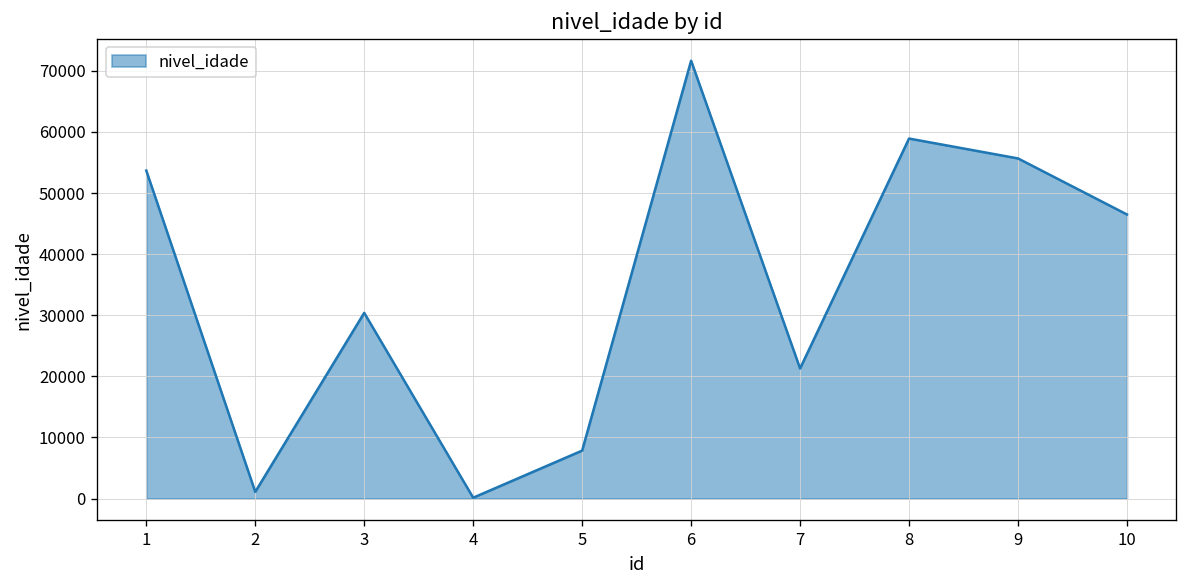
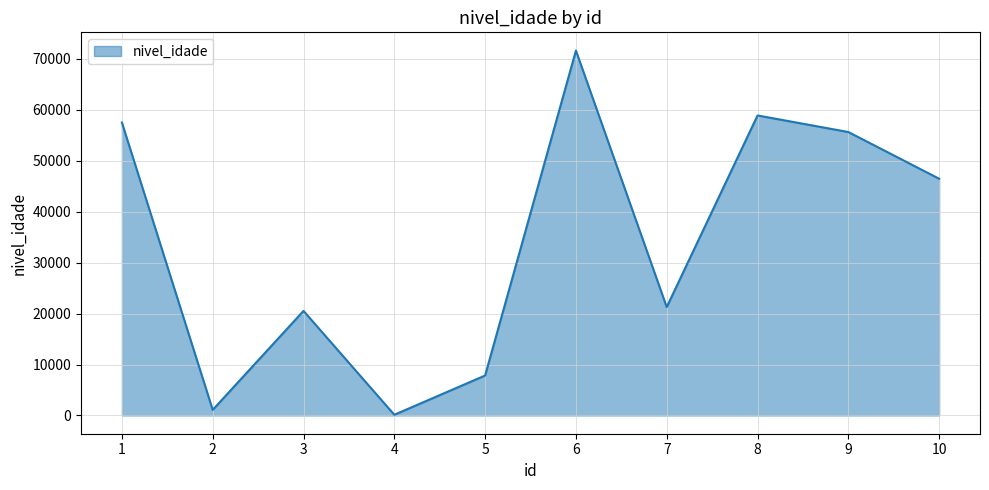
1: 54000 -> 58000
3: 30000 -> 21000
